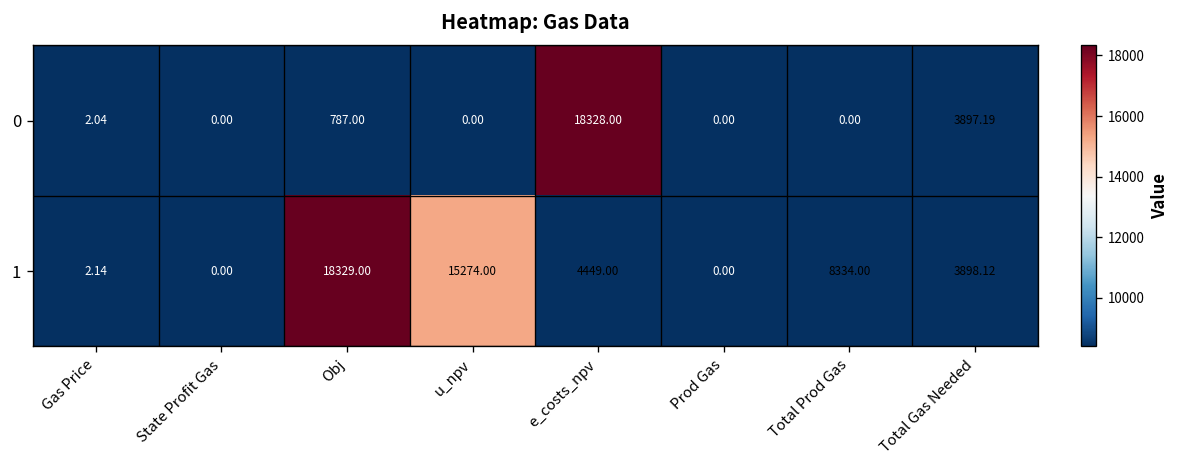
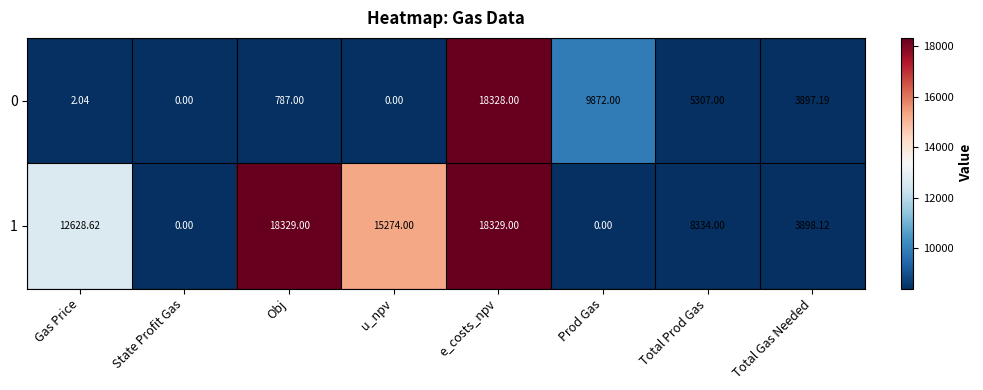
0, Prod Gas: 0.00 -> 9872.00
0, Total Prod Gas: 0.00 -> 5307.00
1, Gas Price: 2.14 -> 12628.62
1, e_costs_npv: 4449.00 -> 18329.00
